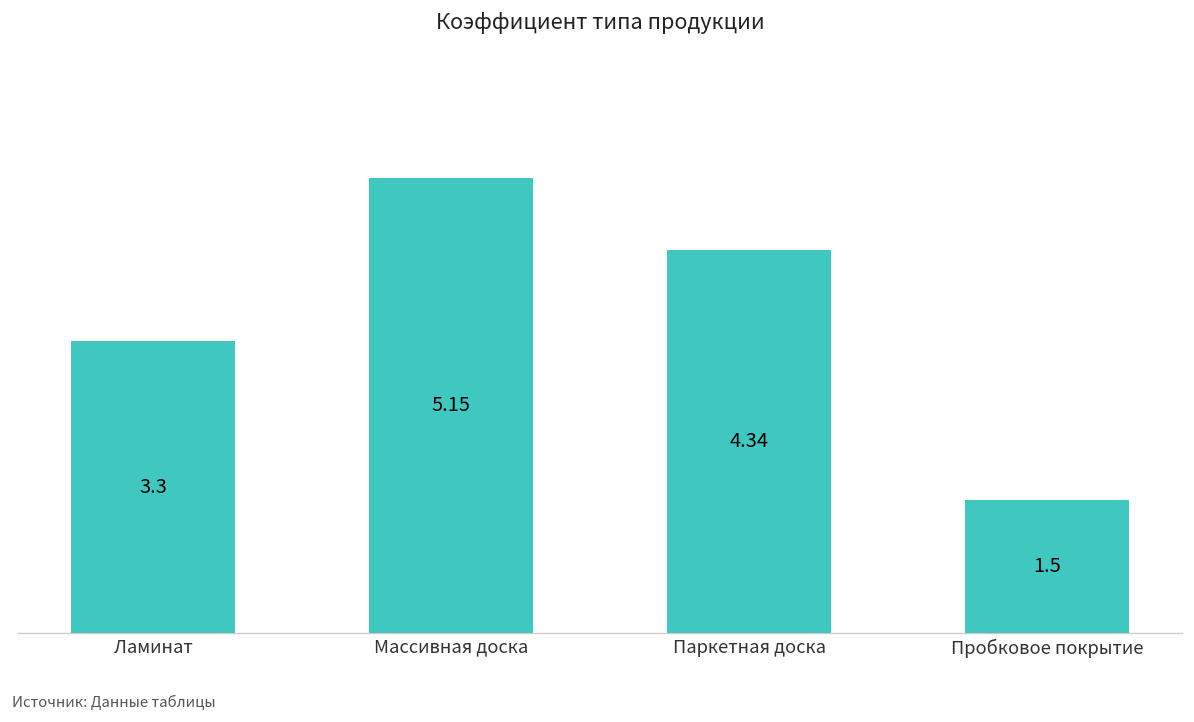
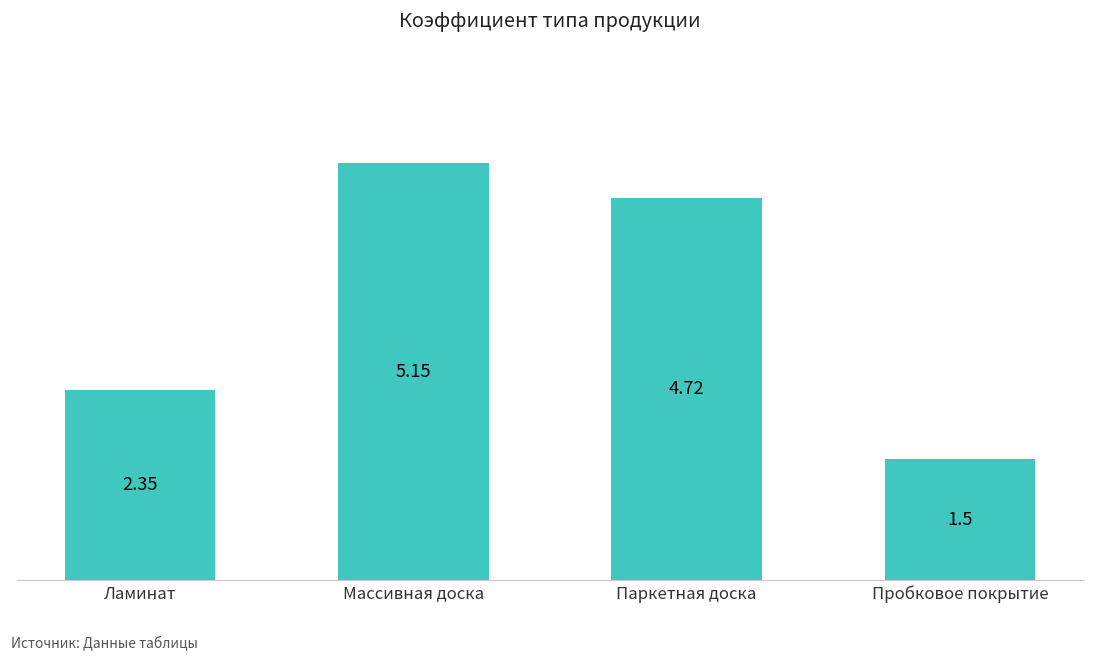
Ламинат: 3.3 -> 2.35
Паркетная доска: 4.34 -> 4.72
